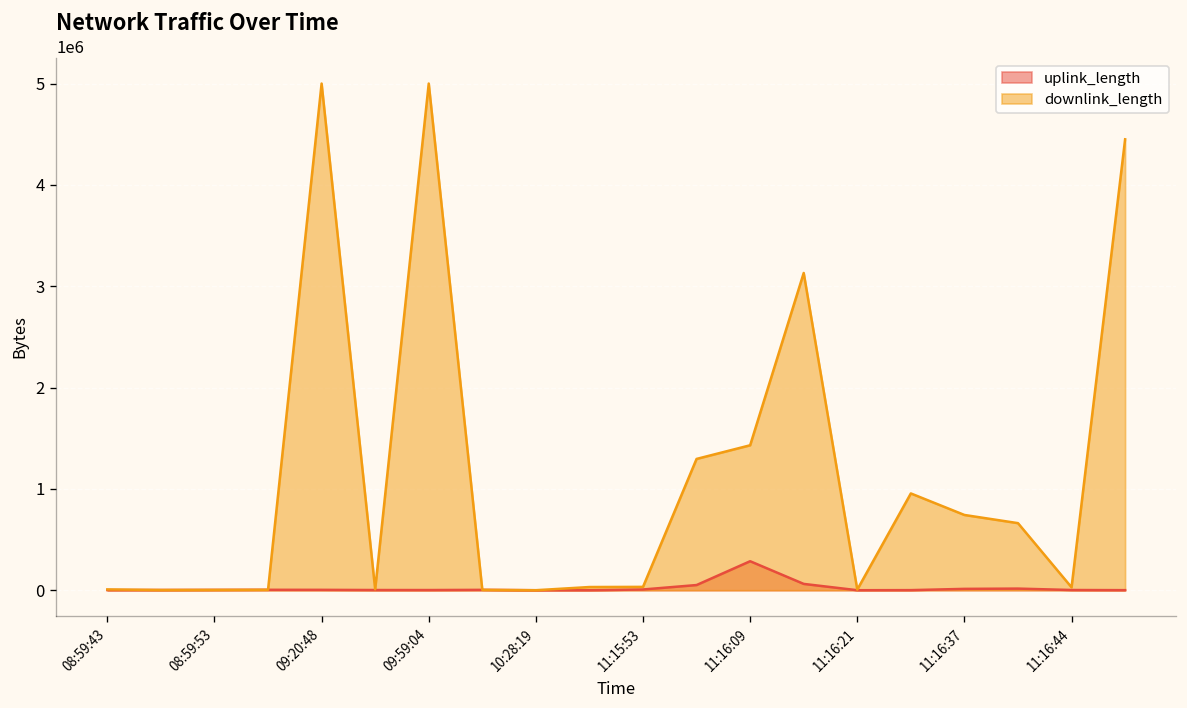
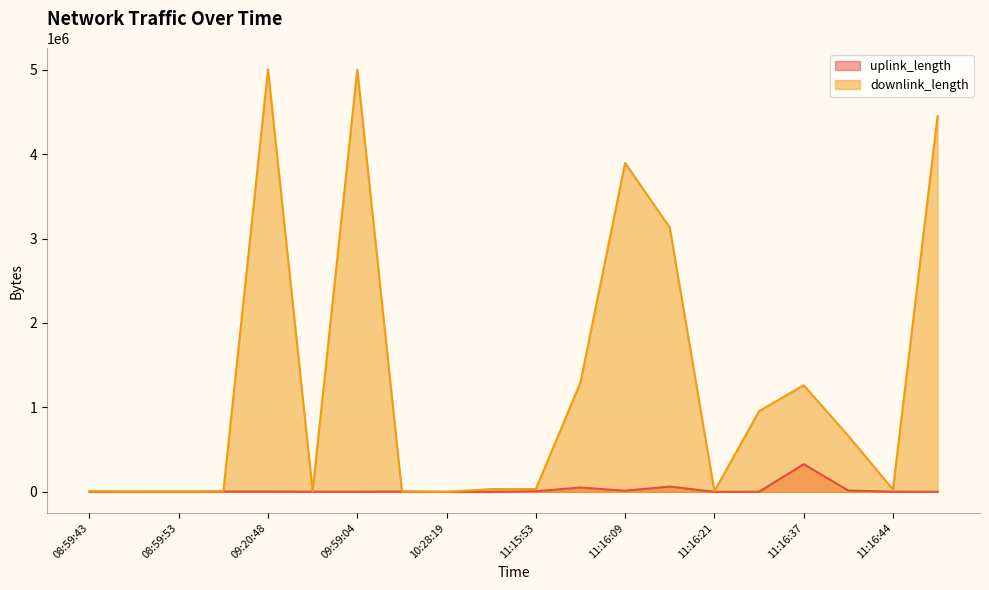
uplink_length, 11:16:09: 300000 -> 0
downlink_length, 11:16:09: 1400000 -> 3900000
uplink_length, 11:16:37: 0 -> 300000
downlink_length, 11:16:37: 700000 -> 1300000
